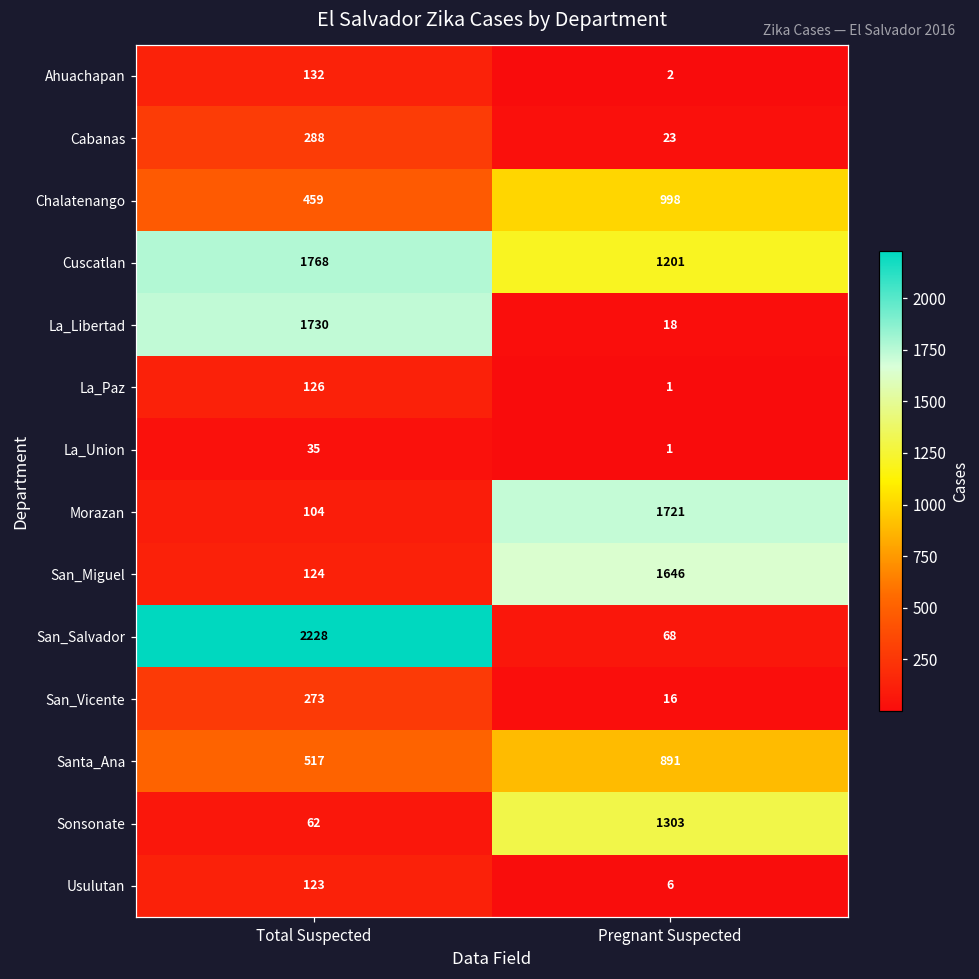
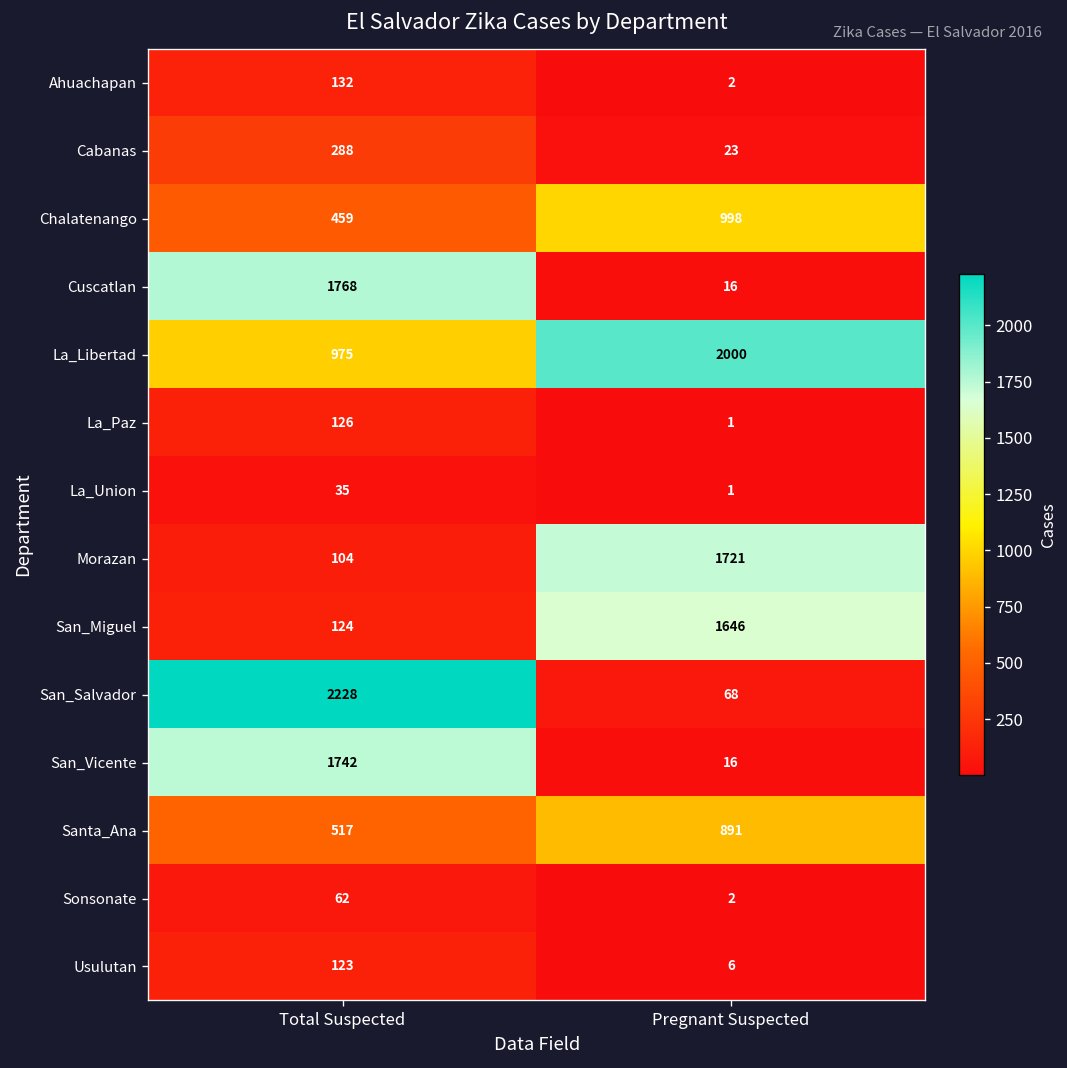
Cuscatlan, Pregnant Suspected: 1201 -> 16
La_Libertad, Total Suspected: 1730 -> 975
La_Libertad, Pregnant Suspected: 18 -> 2000
San_Vicente, Total Suspected: 273 -> 1742
Sonsonate, Pregnant Suspected: 1303 -> 2
